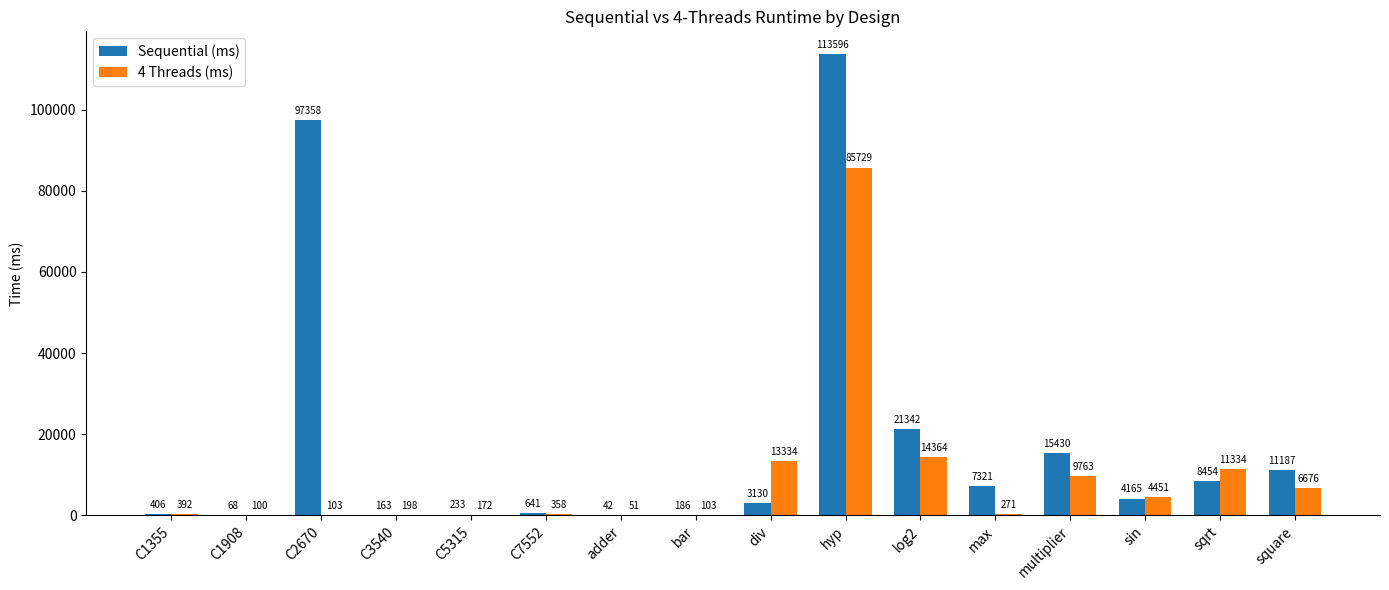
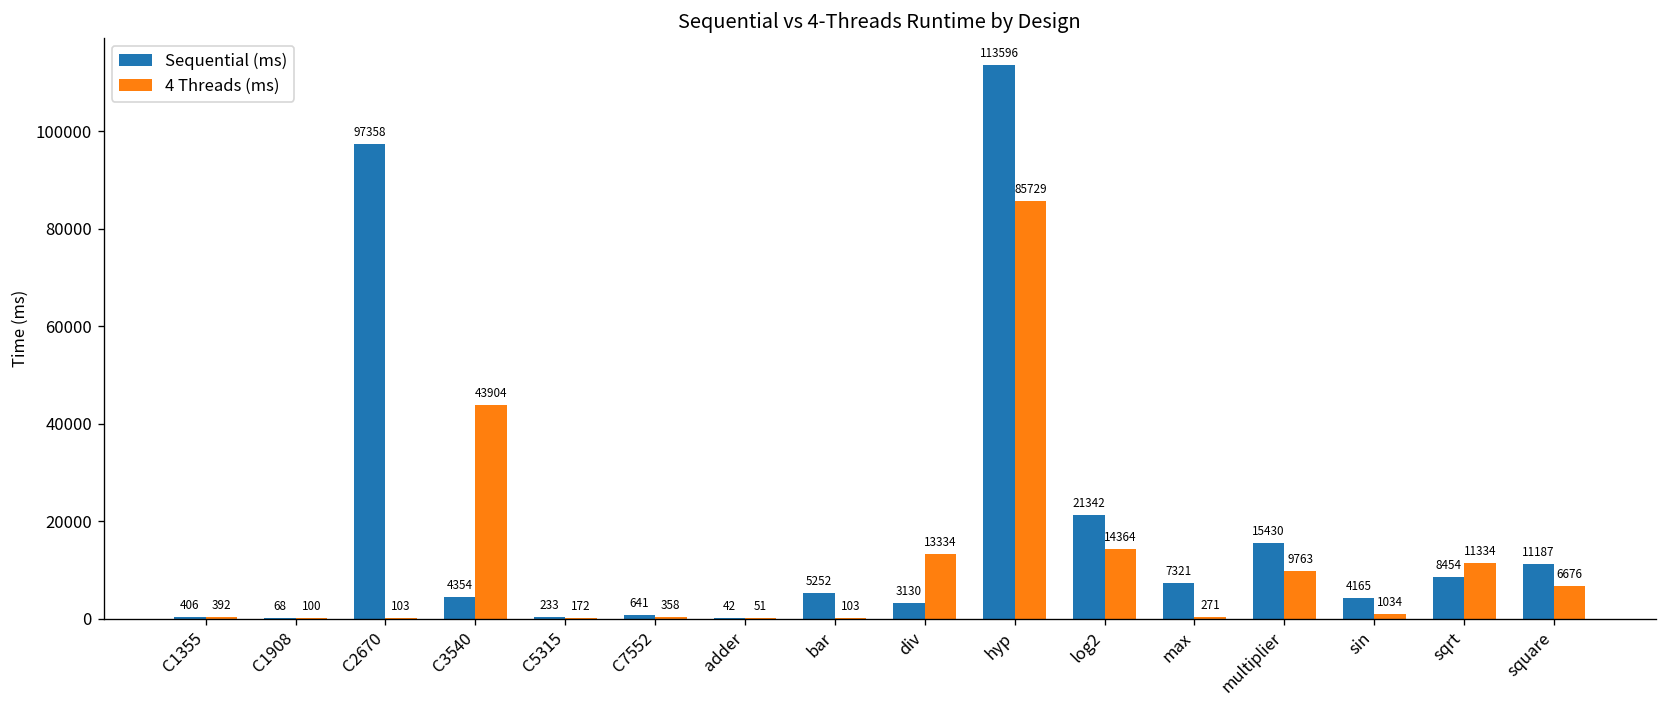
Sequential (ms), C3540: 163 -> 4354
4 Threads (ms), C3540: 198 -> 43904
Sequential (ms), bar: 186 -> 5252
4 Threads (ms), sin: 4451 -> 1034
